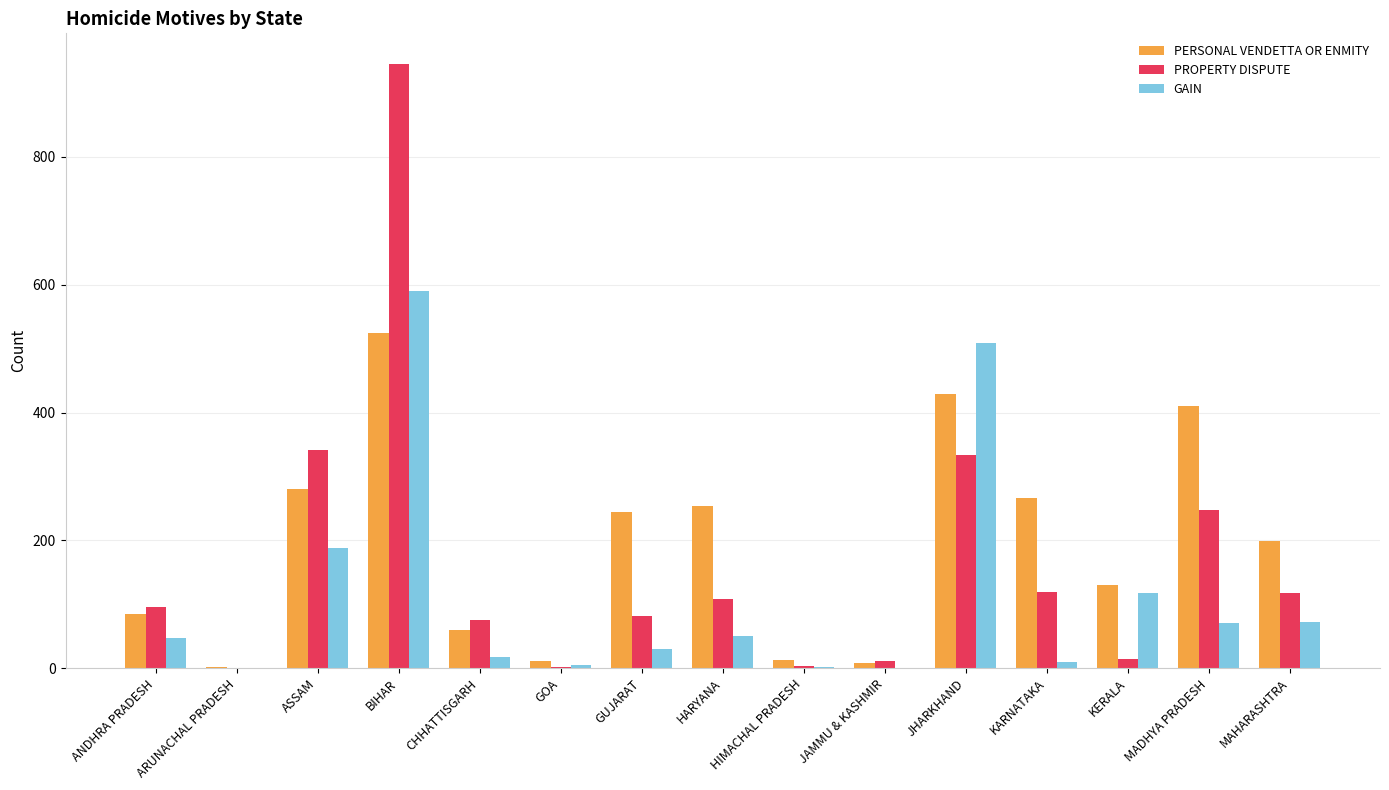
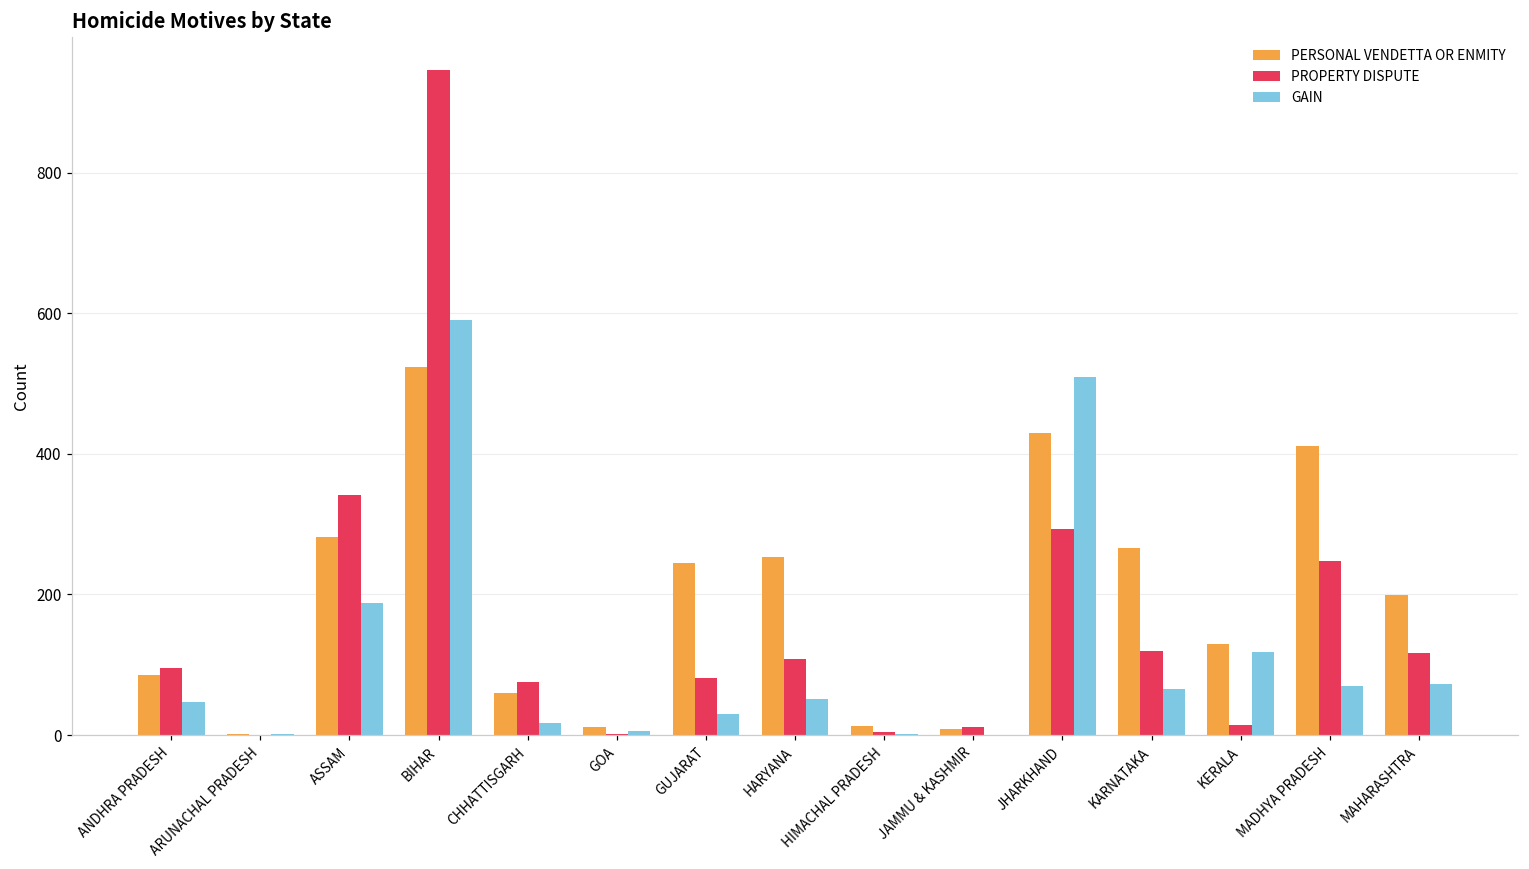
PROPERTY DISPUTE, JHARKHAND: 330 -> 290
GAIN, KARNATAKA: 10 -> 70
